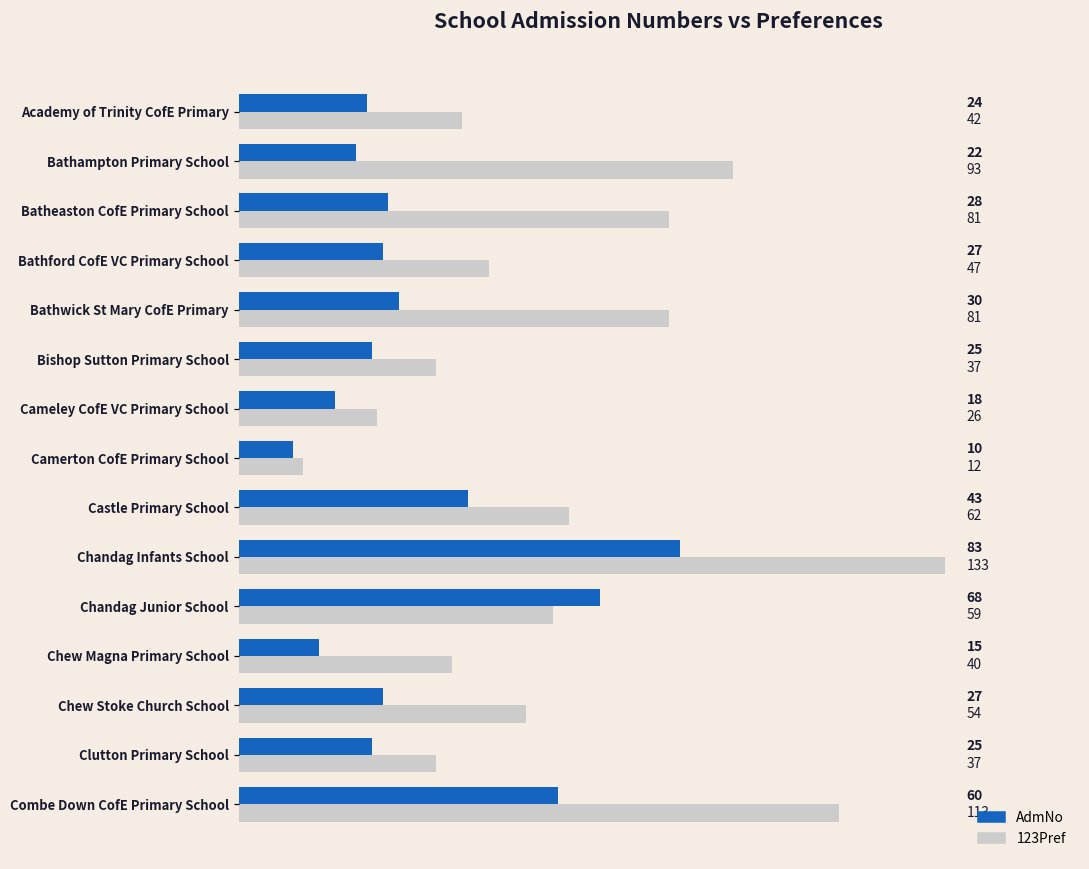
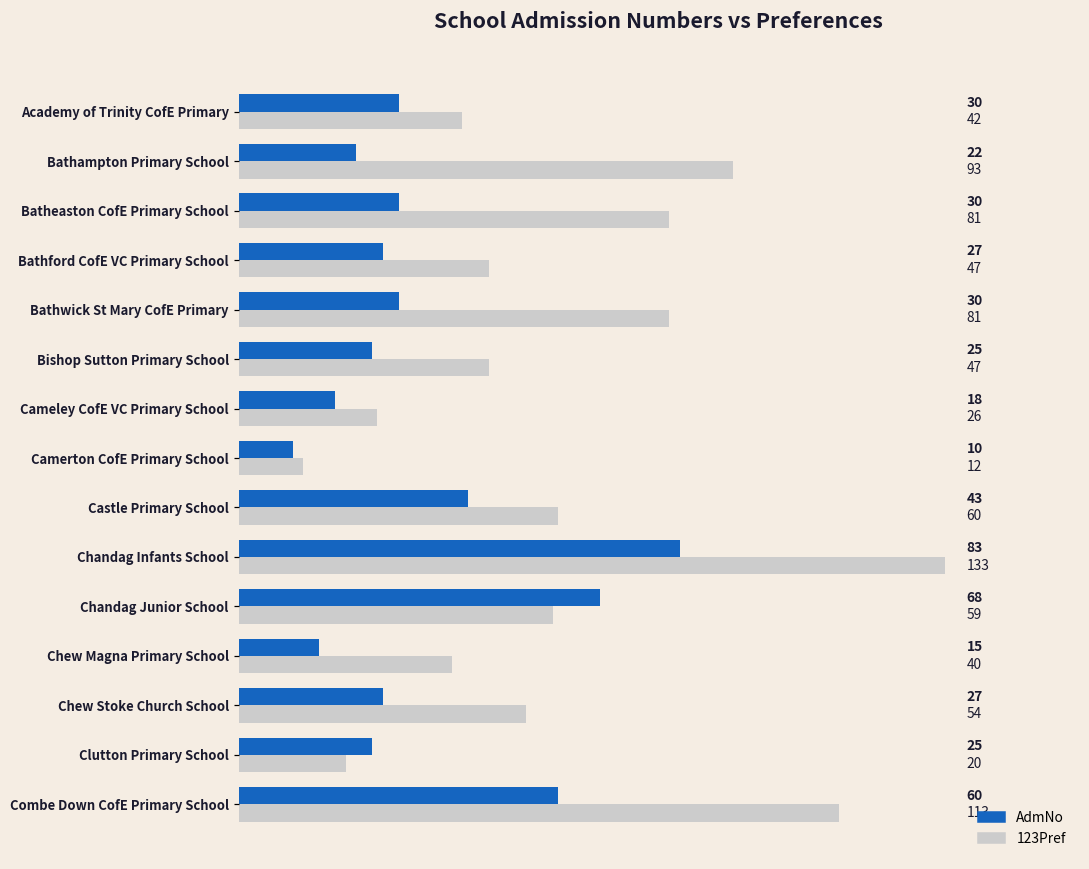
AdmNo, Academy of Trinity CofE Primary: 24 -> 30
AdmNo, Batheaston CofE Primary School: 28 -> 30
123Pref, Bishop Sutton Primary School: 37 -> 47
123Pref, Castle Primary School: 62 -> 60
123Pref, Clutton Primary School: 37 -> 20
